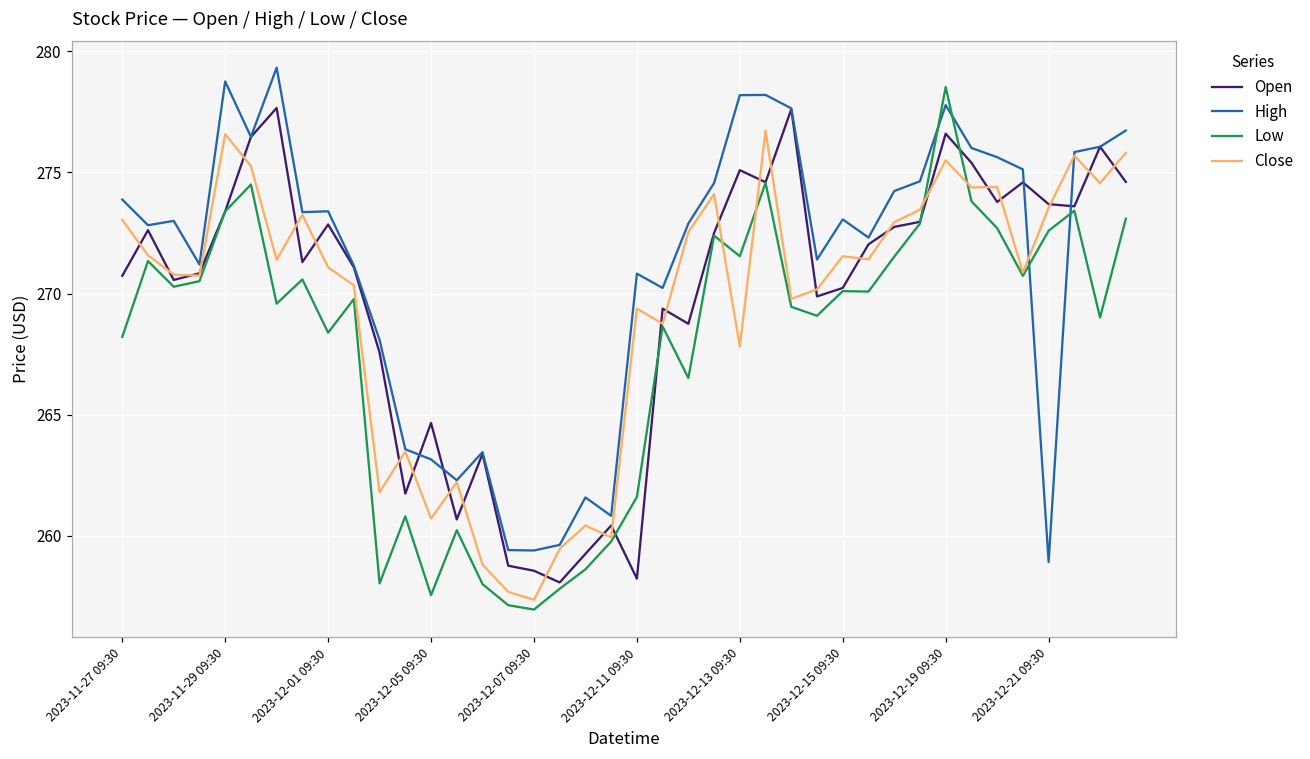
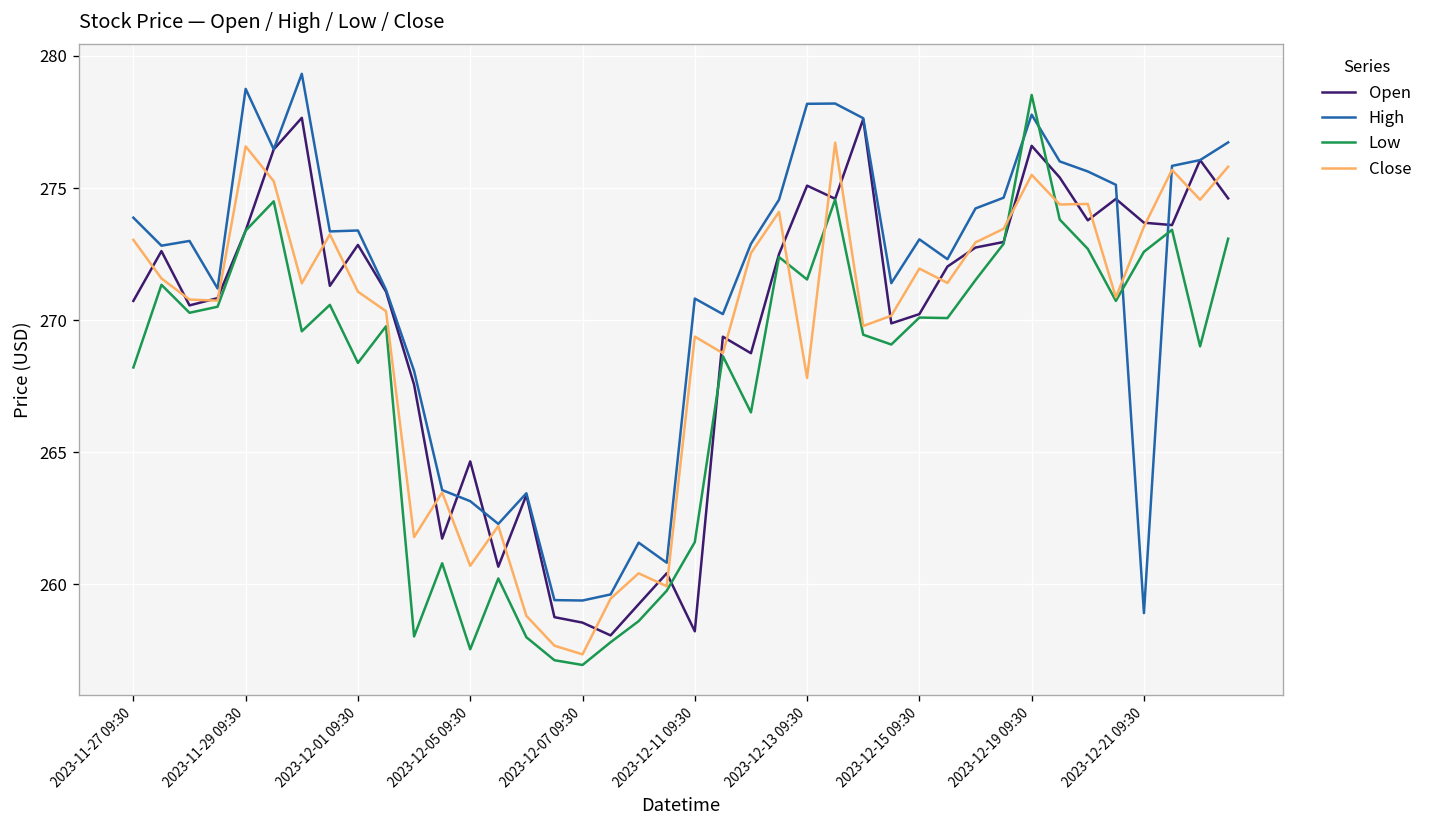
Close, 2023-12-15 09:30: 271.5 -> 272.0
